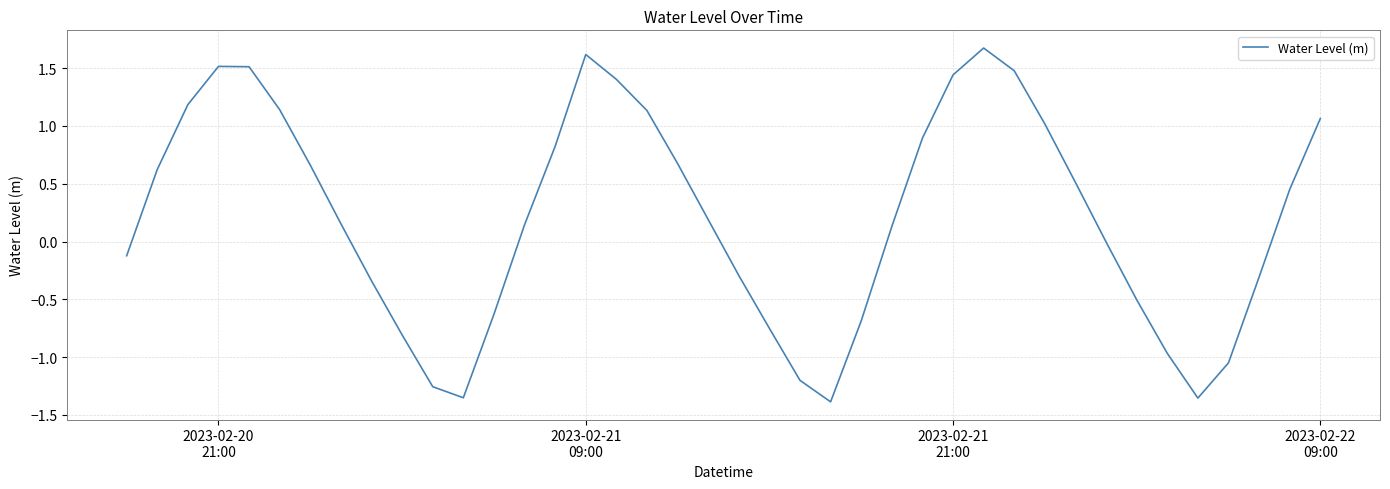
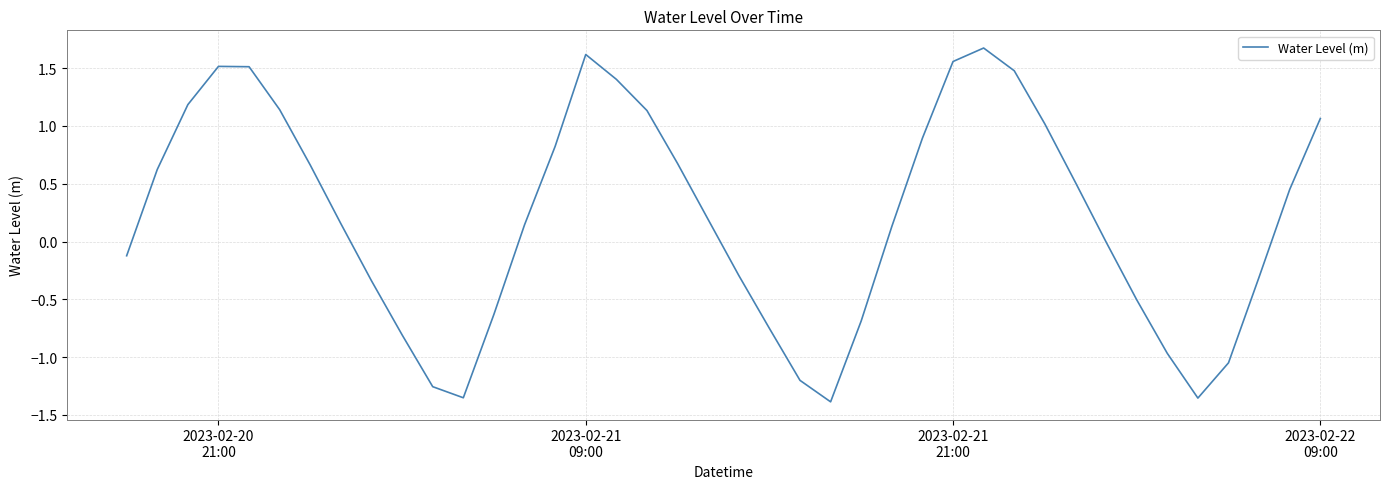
2023-02-21 21:00: 1.44 -> 1.56
